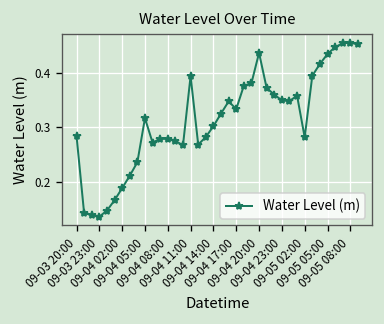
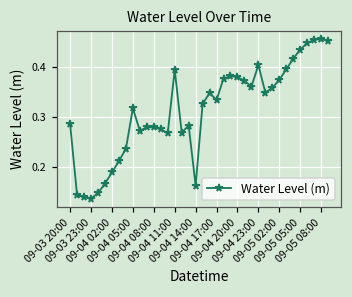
09-04 14:00: 0.30 -> 0.16
09-04 20:00: 0.44 -> 0.38
09-04 23:00: 0.35 -> 0.40
09-05 02:00: 0.28 -> 0.37
